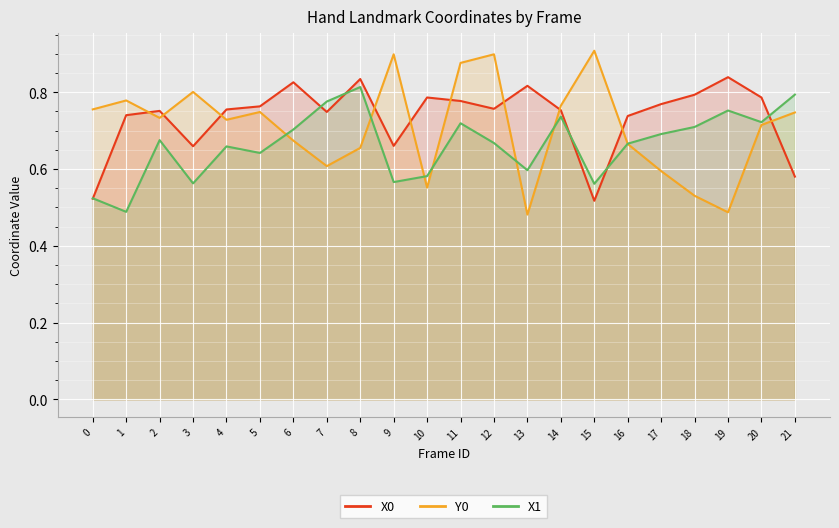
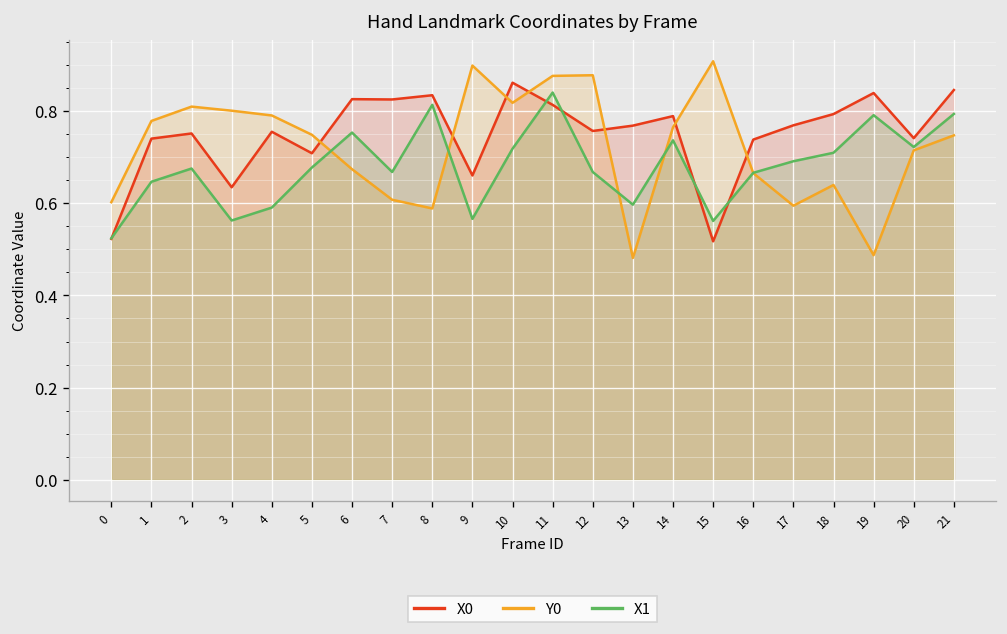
Y0, 0: 0.76 -> 0.60
X1, 1: 0.49 -> 0.65
Y0, 2: 0.73 -> 0.81
X0, 3: 0.66 -> 0.63
Y0, 4: 0.73 -> 0.79
X1, 4: 0.66 -> 0.59
X0, 5: 0.76 -> 0.71
X1, 5: 0.64 -> 0.68
X1, 6: 0.70 -> 0.75
X0, 7: 0.75 -> 0.83
X1, 7: 0.78 -> 0.67
Y0, 8: 0.66 -> 0.59
X0, 10: 0.79 -> 0.86
Y0, 10: 0.55 -> 0.82
X1, 10: 0.58 -> 0.72
X0, 11: 0.78 -> 0.81
X1, 11: 0.72 -> 0.84
Y0, 12: 0.90 -> 0.88
X0, 13: 0.82 -> 0.77
X0, 14: 0.75 -> 0.79
Y0, 18: 0.53 -> 0.64
X1, 19: 0.75 -> 0.79
X0, 20: 0.79 -> 0.74
X0, 21: 0.58 -> 0.85
